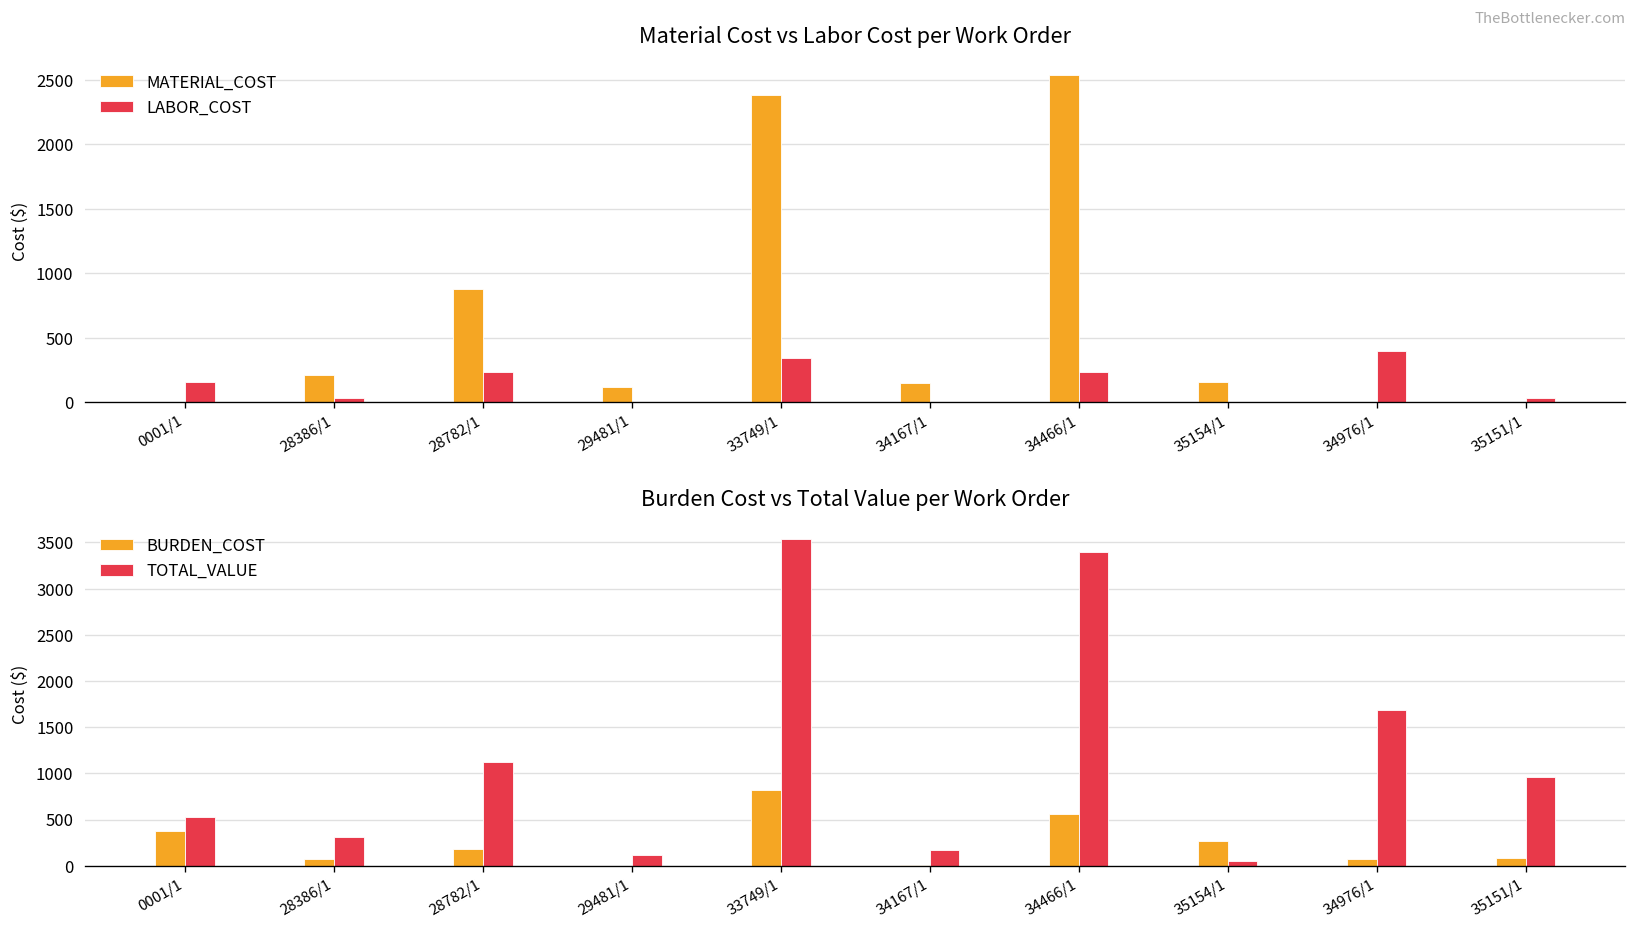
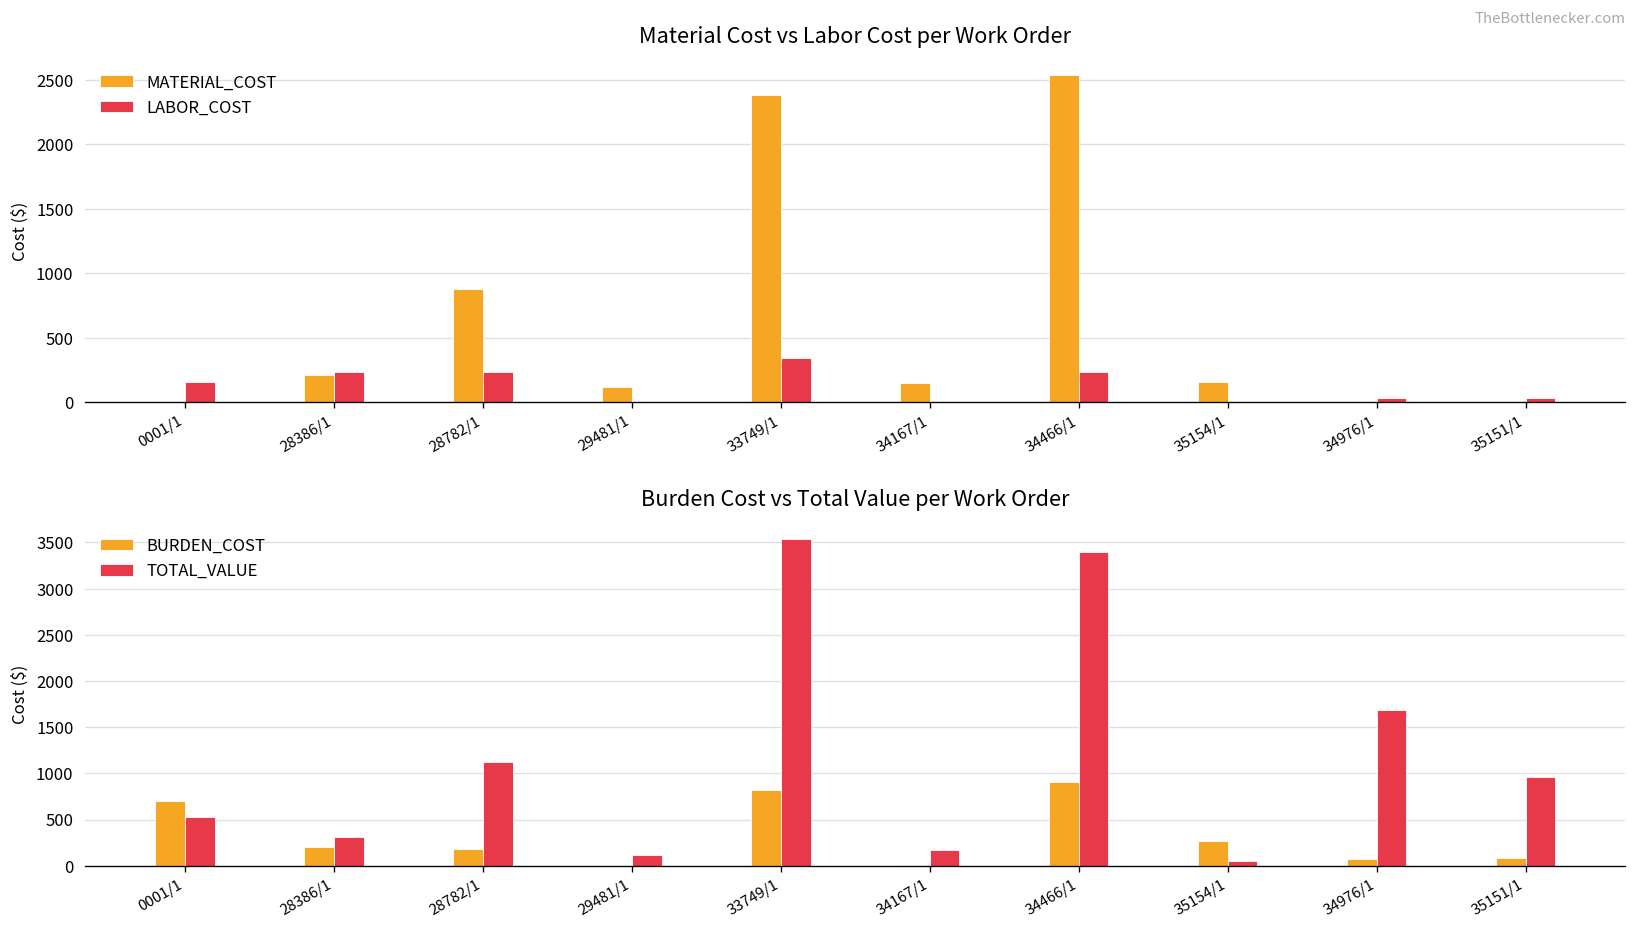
Material Cost vs Labor Cost per Work Order, LABOR_COST, 28386/1: 30 -> 230
Material Cost vs Labor Cost per Work Order, LABOR_COST, 34976/1: 400 -> 30
Burden Cost vs Total Value per Work Order, BURDEN_COST, 0001/1: 400 -> 700
Burden Cost vs Total Value per Work Order, BURDEN_COST, 28386/1: 100 -> 200
Burden Cost vs Total Value per Work Order, BURDEN_COST, 34466/1: 600 -> 900
